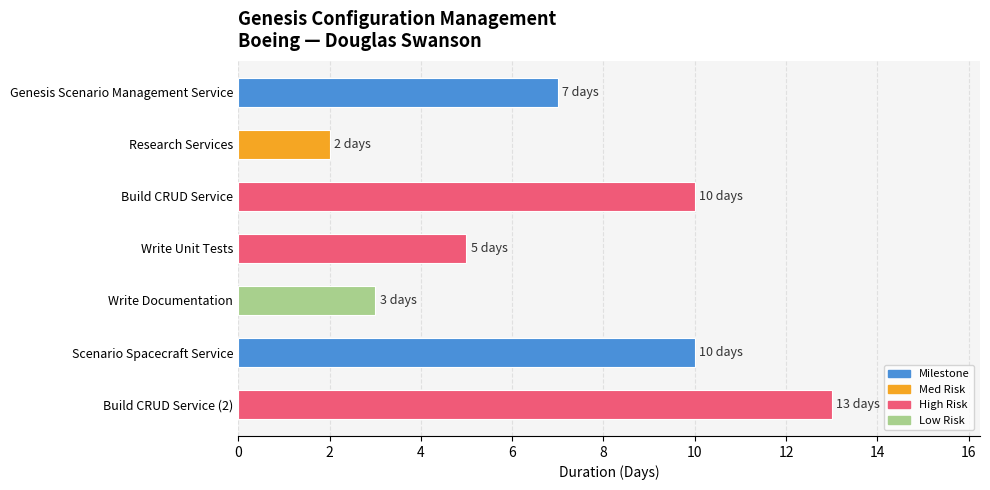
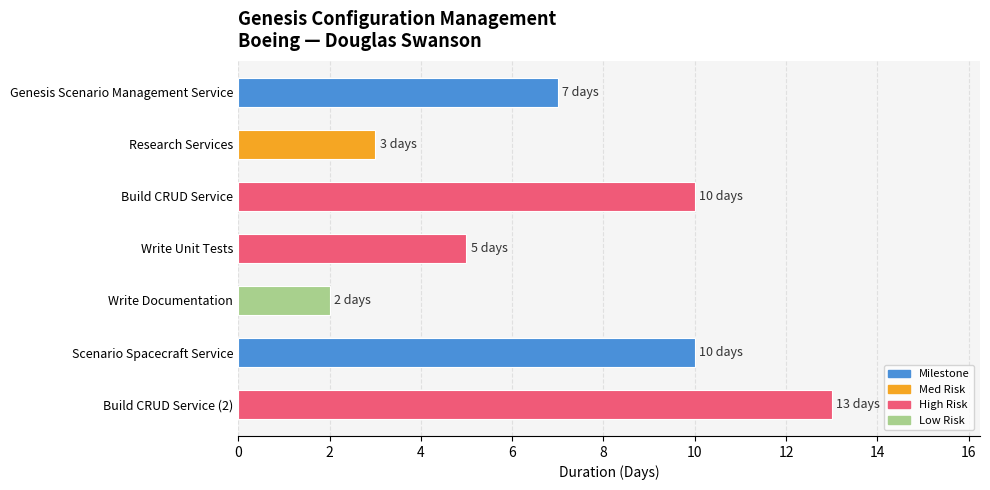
Research Services: 2 -> 3
Write Documentation: 3 -> 2
